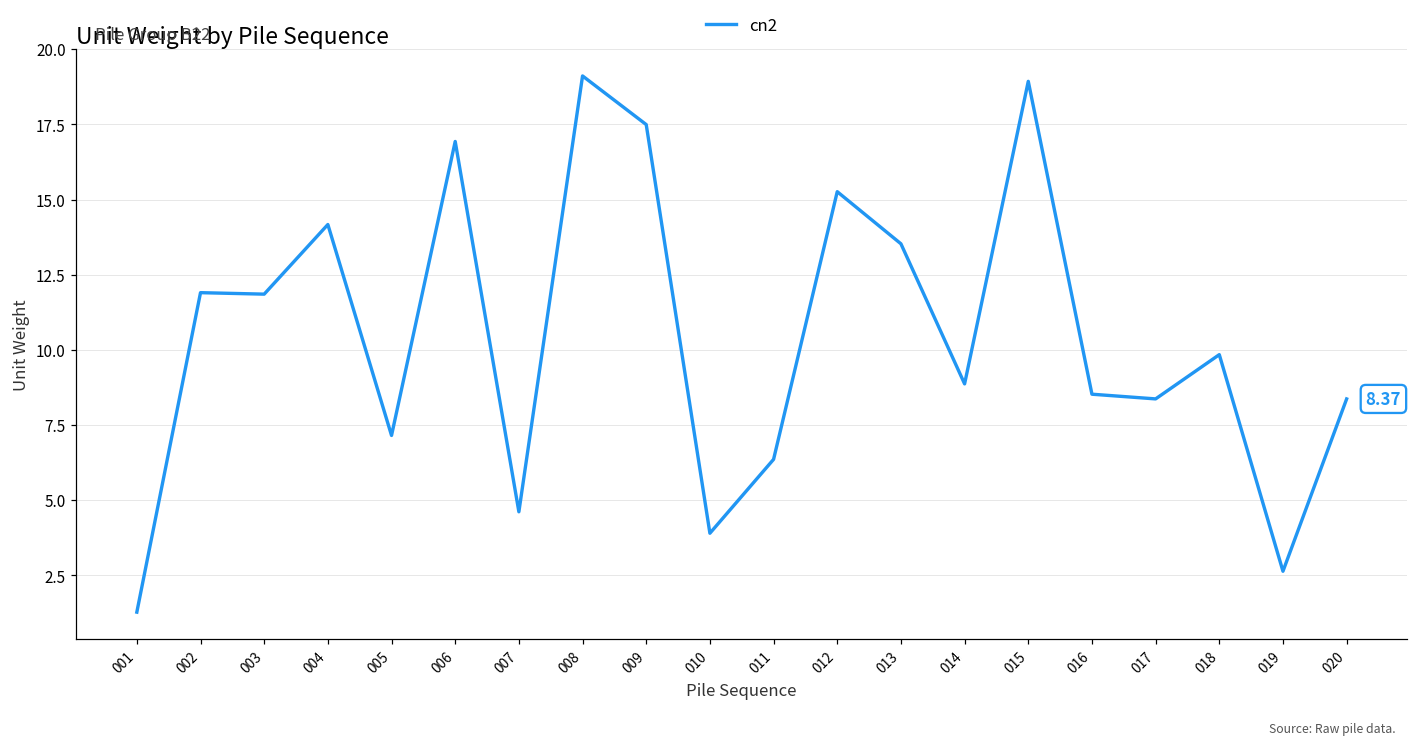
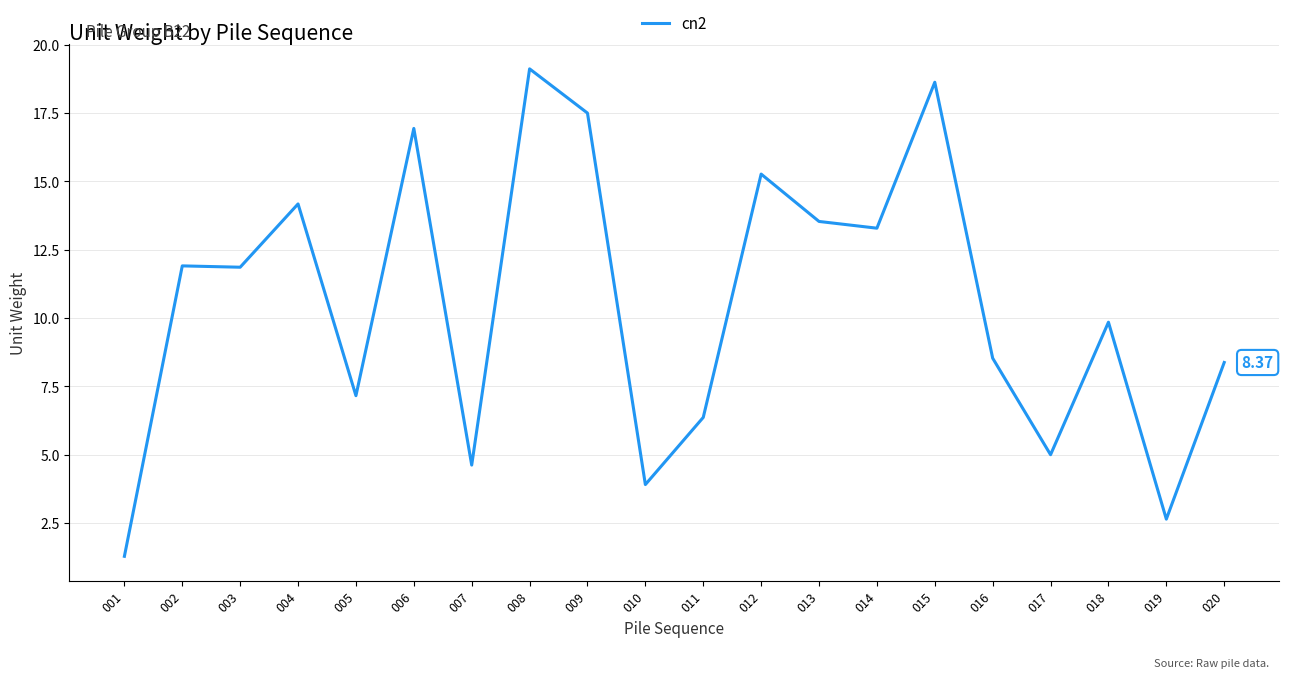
014: 8.9 -> 13.3
015: 18.9 -> 18.6
017: 8.4 -> 5.0
